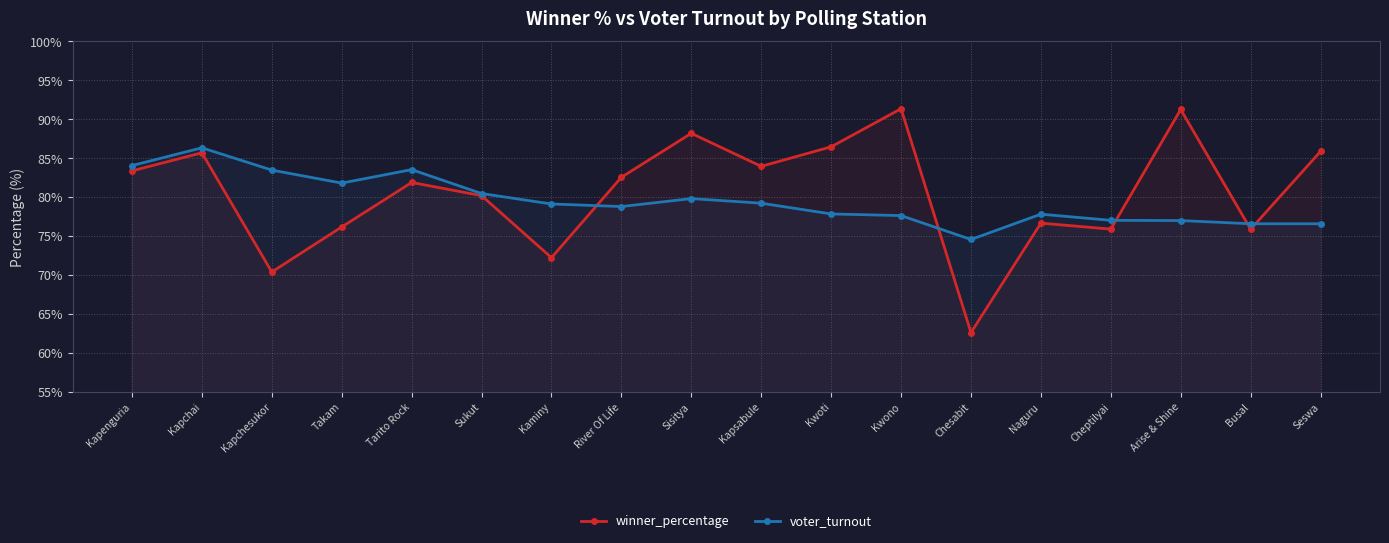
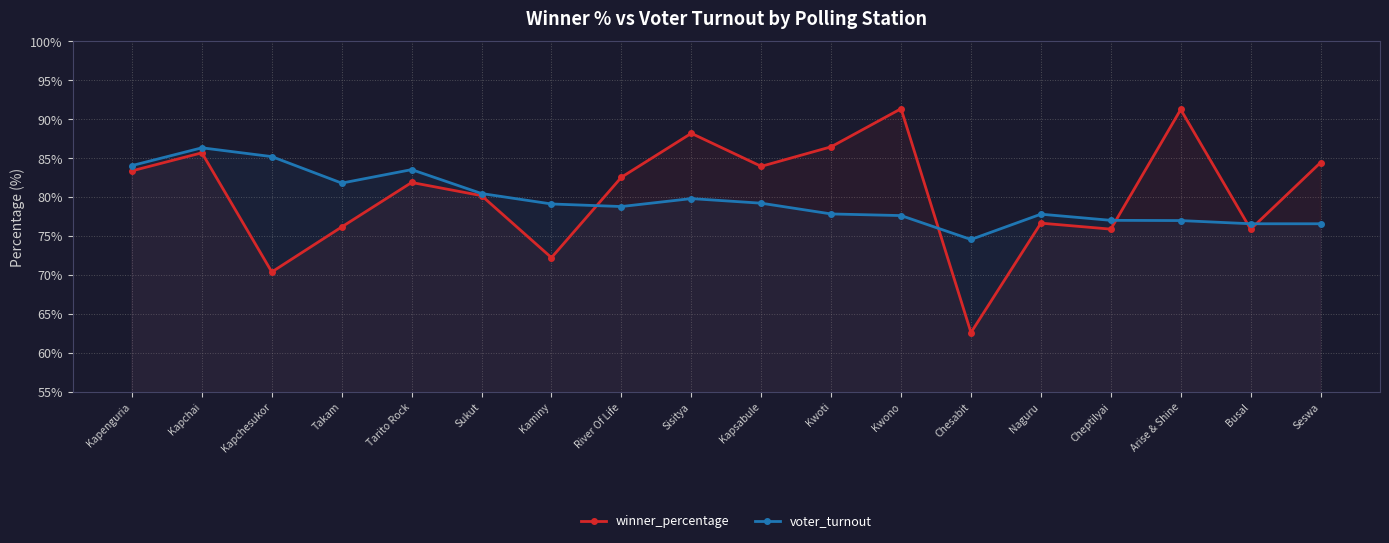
voter_turnout, Kapchesukor: 83% -> 85%
winner_percentage, Seswa: 86% -> 84%
